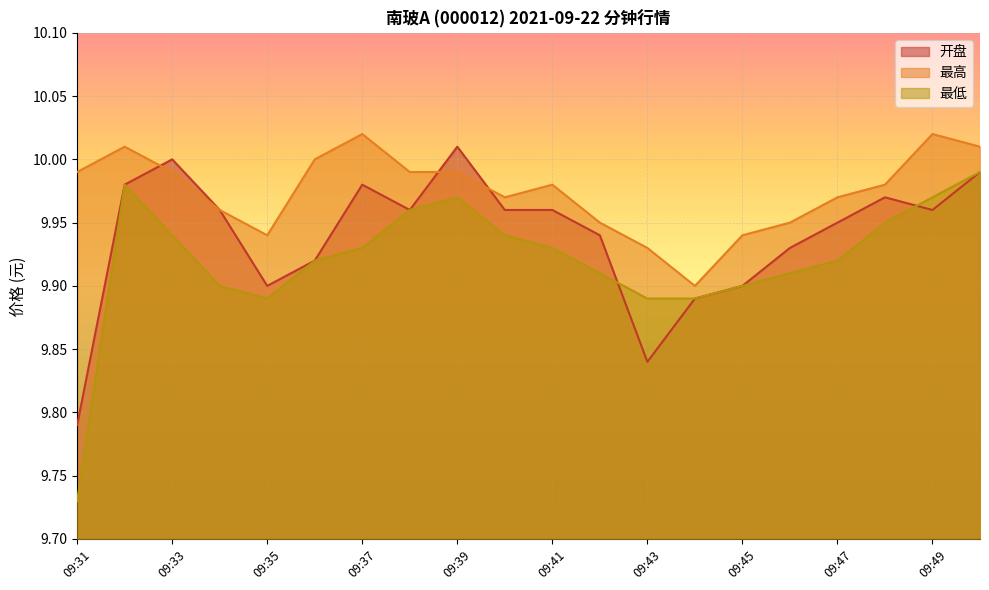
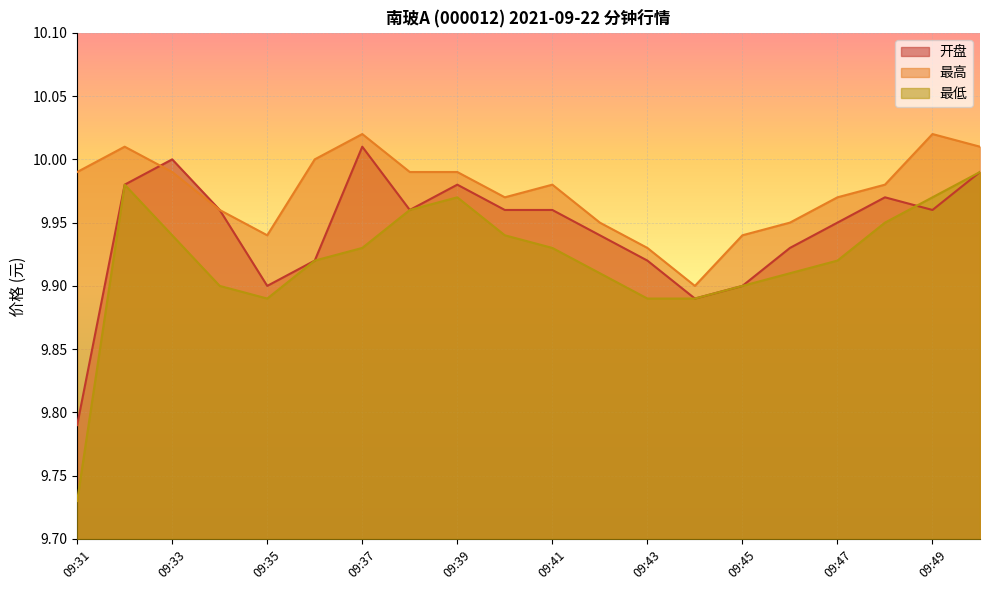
开盘, 09:37: 9.98 -> 10.01
开盘, 09:39: 10.01 -> 9.98
开盘, 09:43: 9.84 -> 9.92
